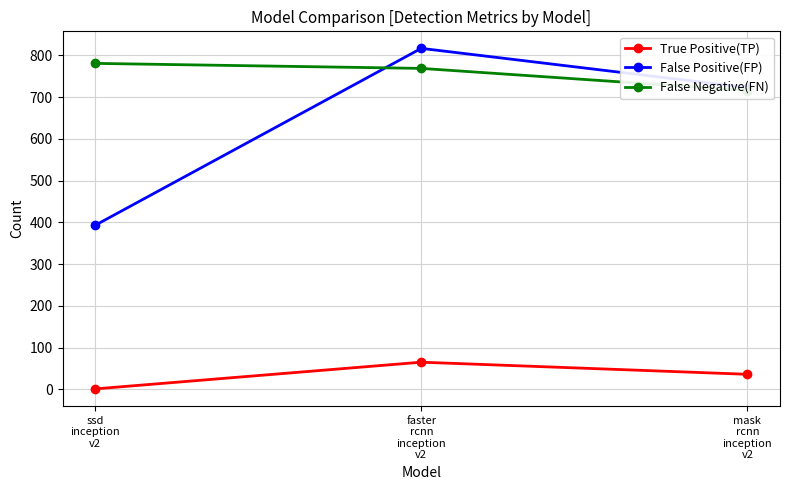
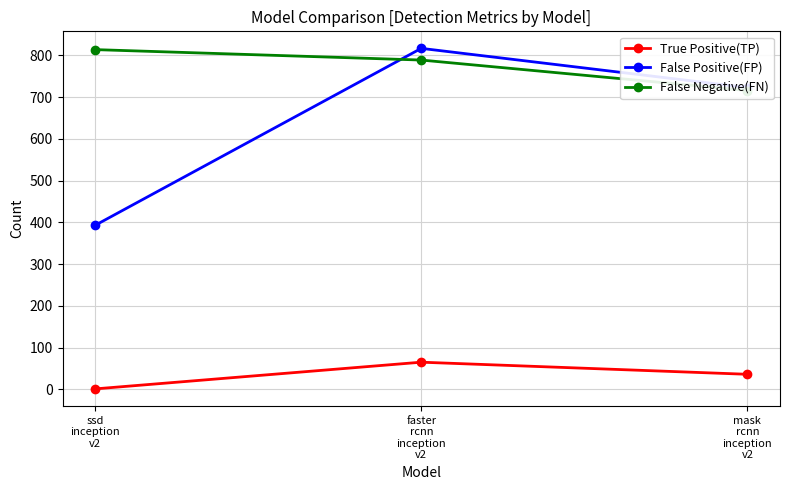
False Negative(FN), ssd inception v2: 780 -> 810
False Negative(FN), faster rcnn inception v2: 770 -> 790
